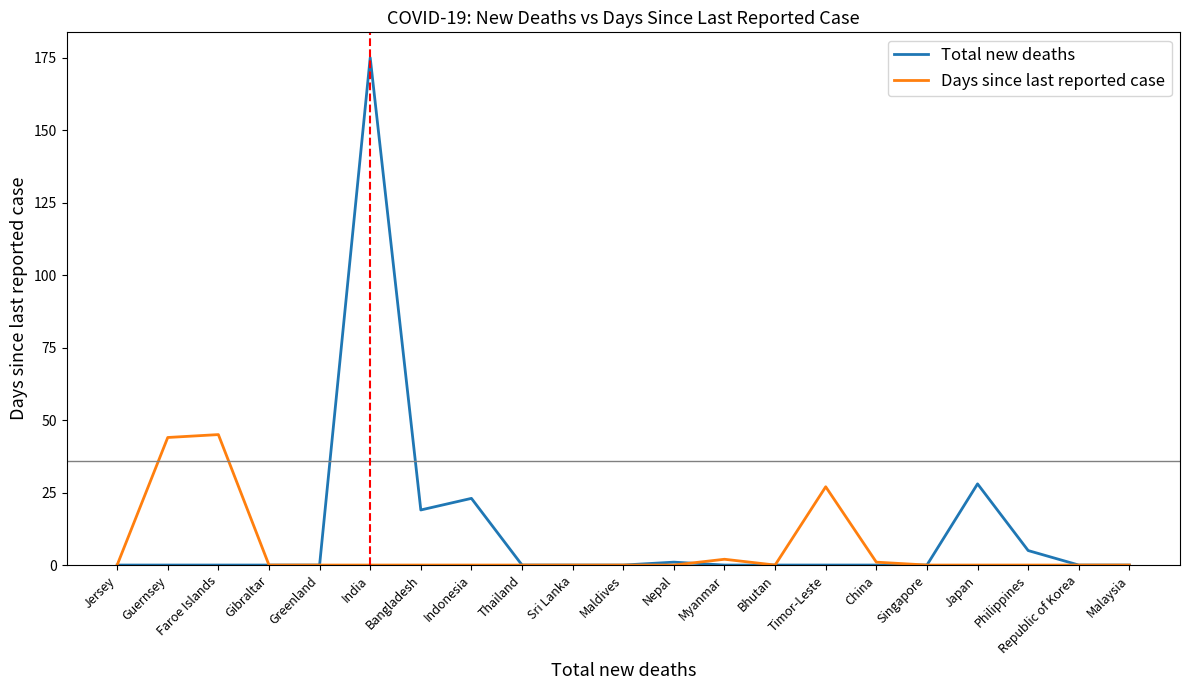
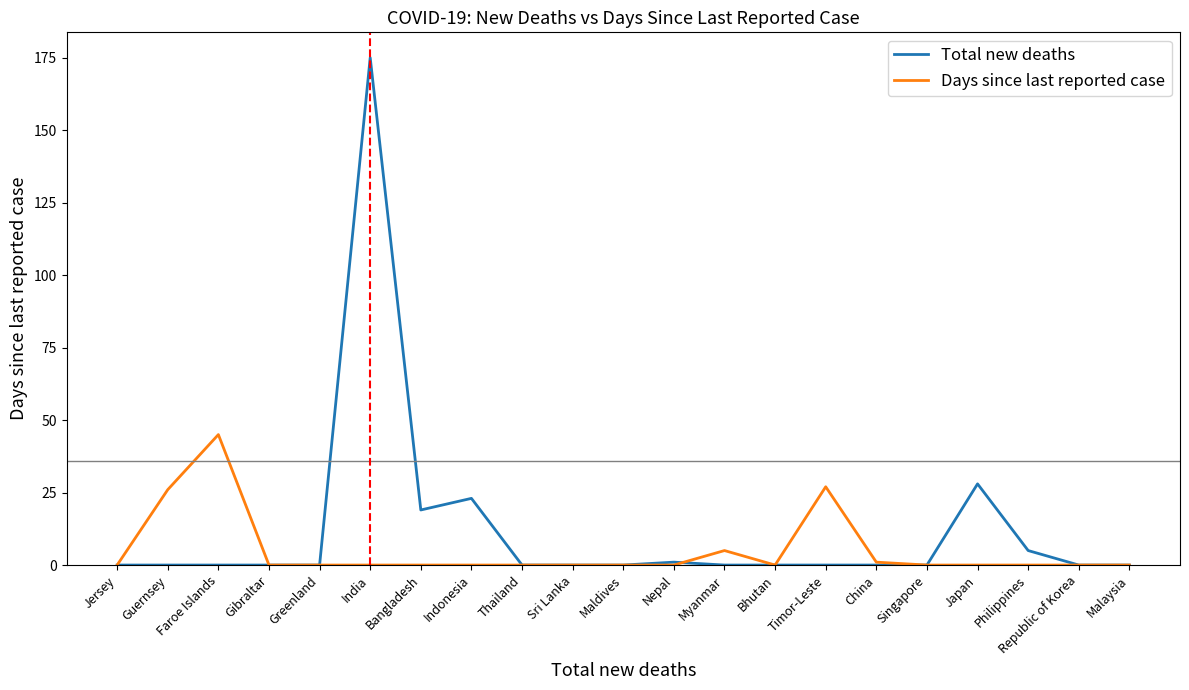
Days since last reported case, Guernsey: 44 -> 26
Days since last reported case, Myanmar: 2 -> 5
